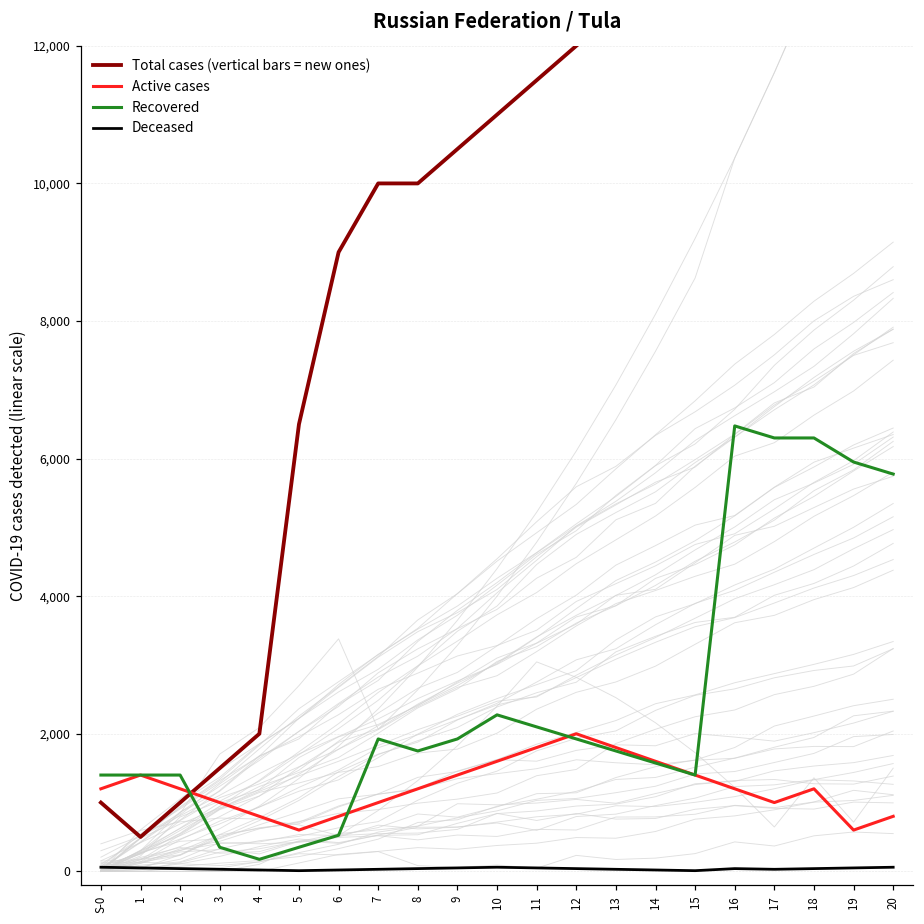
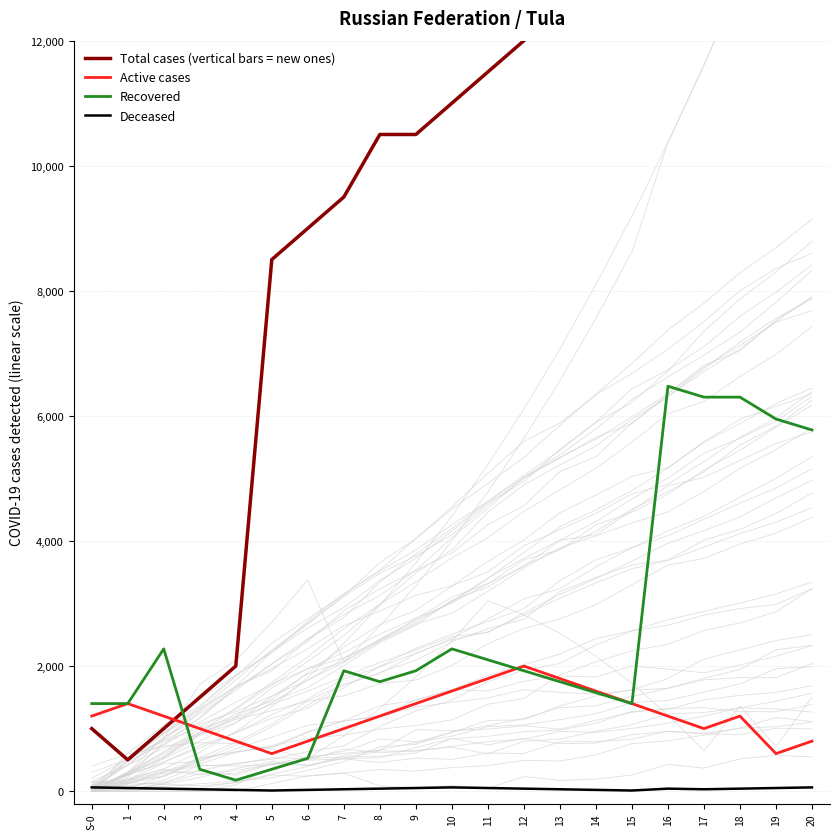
Recovered, 2: 1,400 -> 2,300
Total cases (vertical bars = new ones), 5: 6,500 -> 8,500
Total cases (vertical bars = new ones), 7: 10,000 -> 9,500
Total cases (vertical bars = new ones), 8: 10,000 -> 10,500
